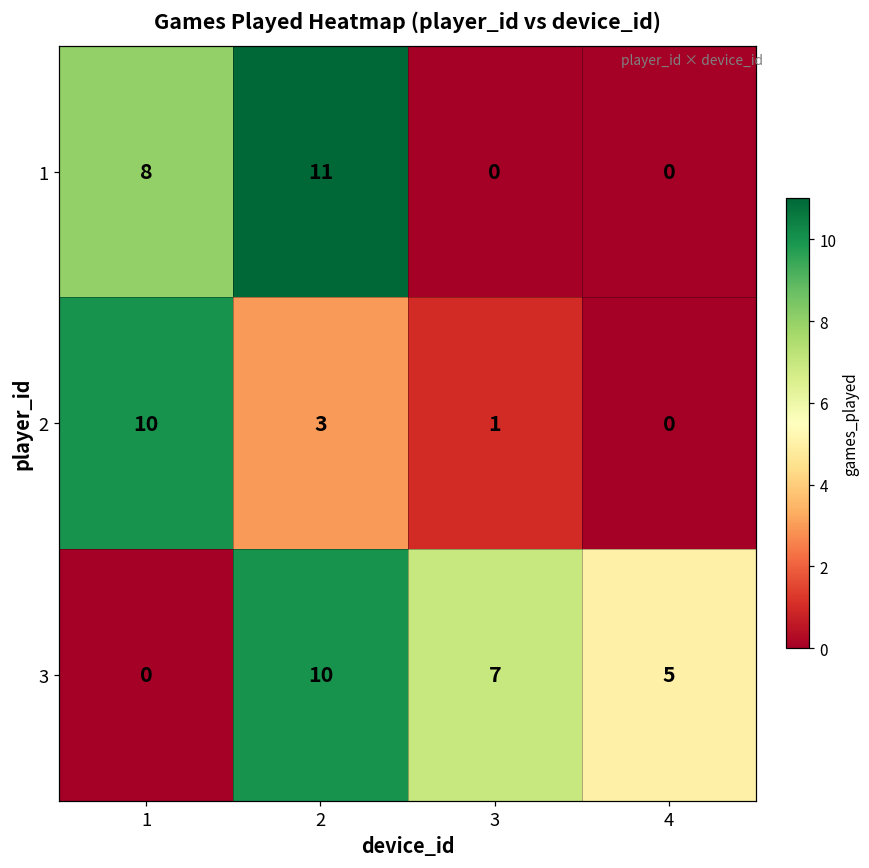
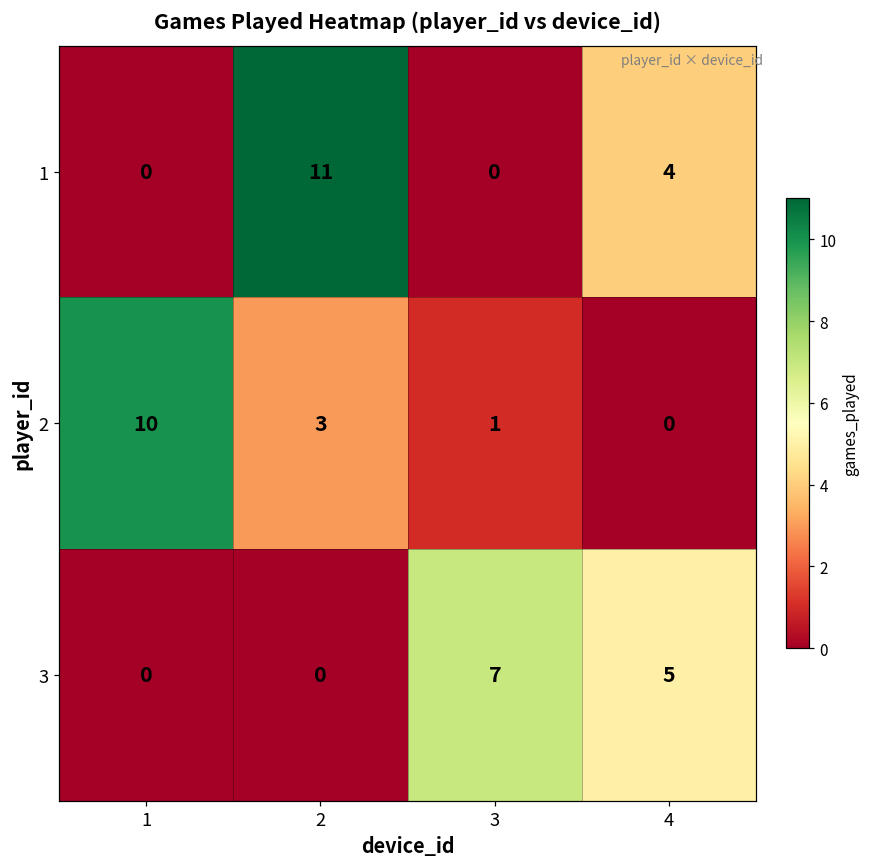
1, 1: 8 -> 0
1, 4: 0 -> 4
3, 2: 10 -> 0
